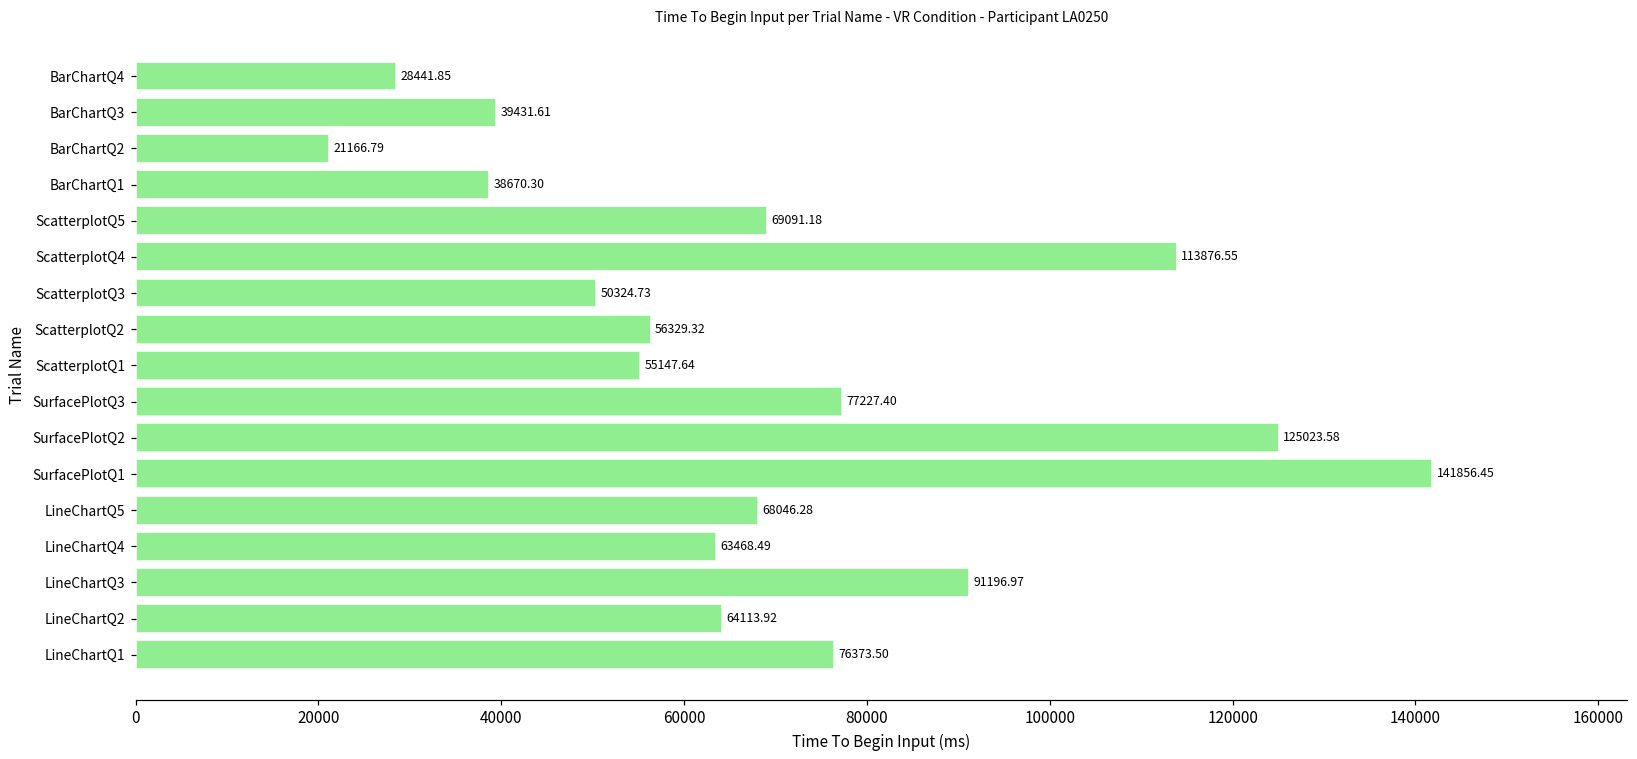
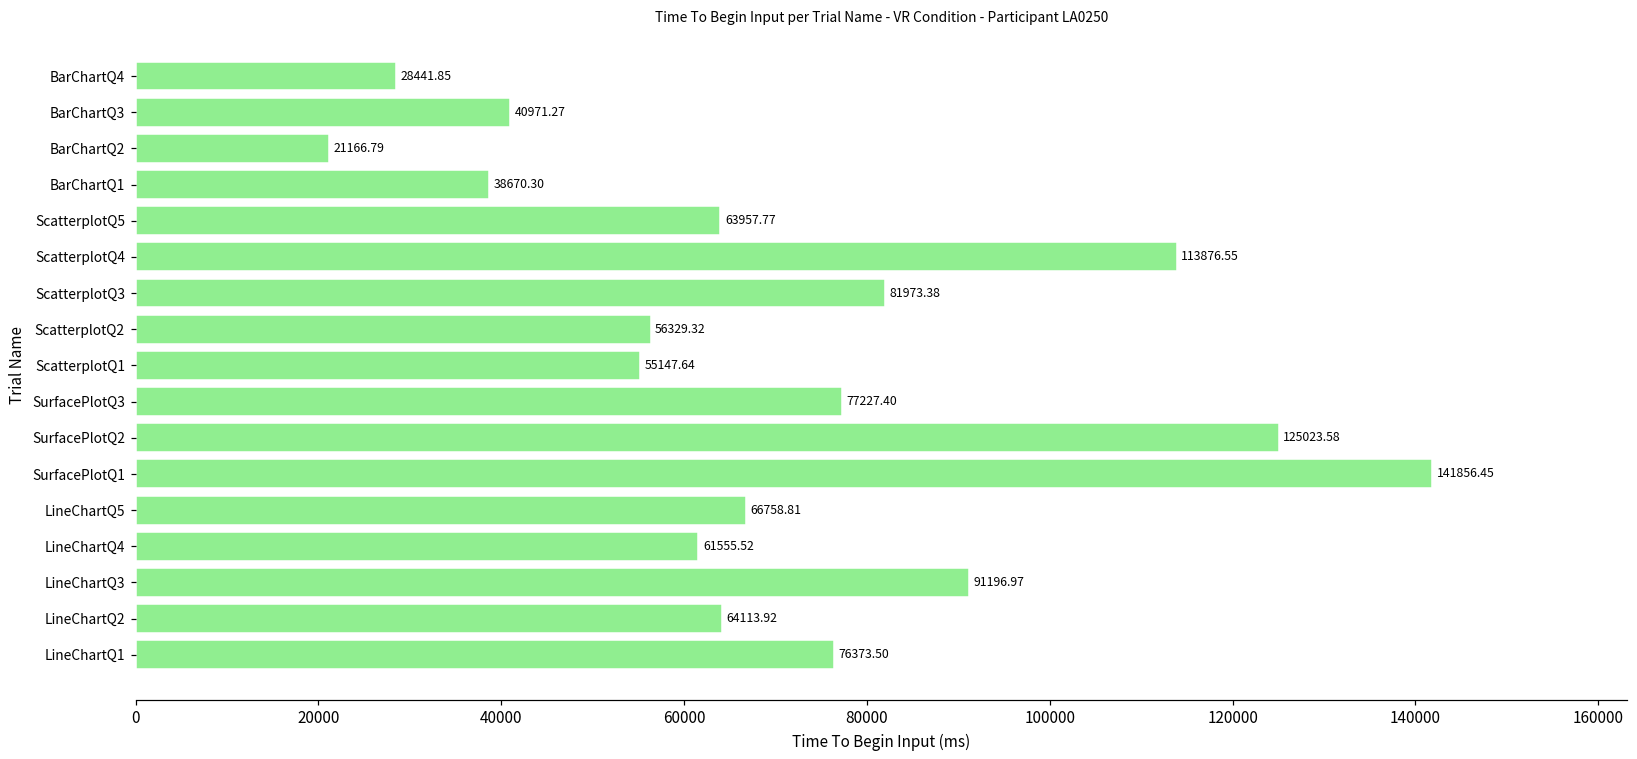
BarChartQ3: 39431.61 -> 40971.27
ScatterplotQ5: 69091.18 -> 63957.77
ScatterplotQ3: 50324.73 -> 81973.38
LineChartQ5: 68046.28 -> 66758.81
LineChartQ4: 63468.49 -> 61555.52
